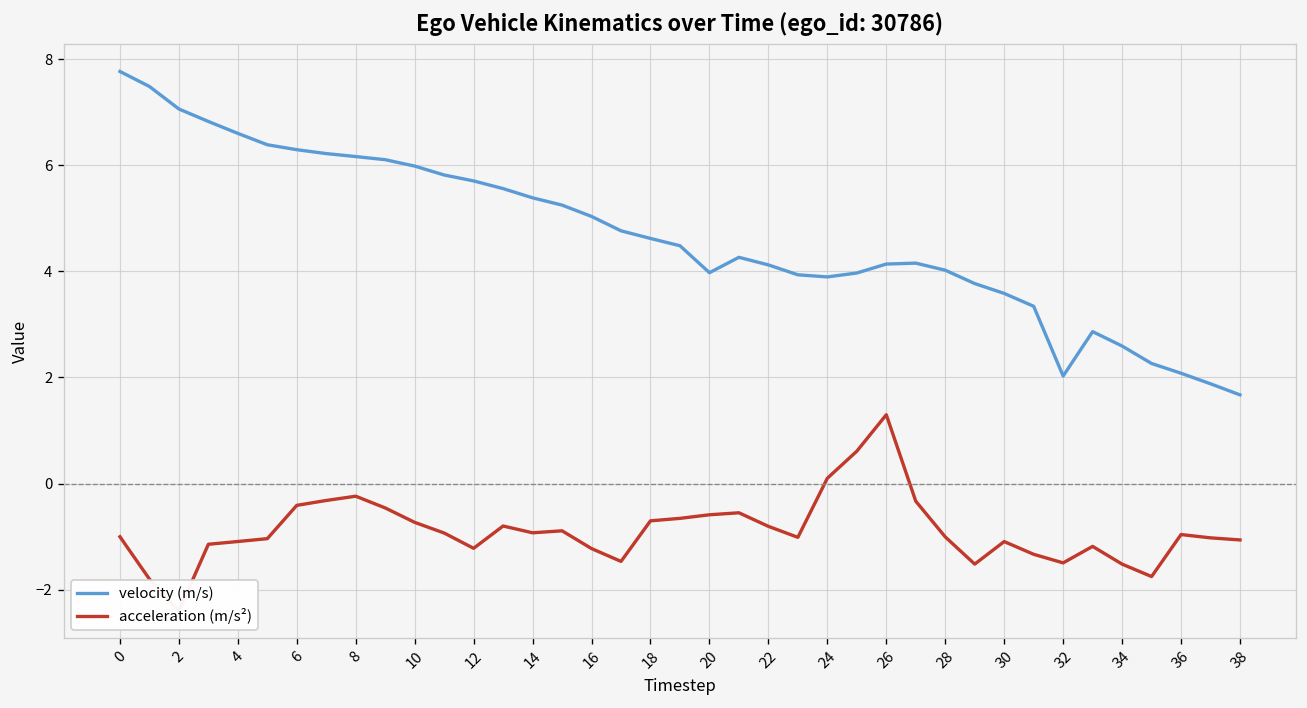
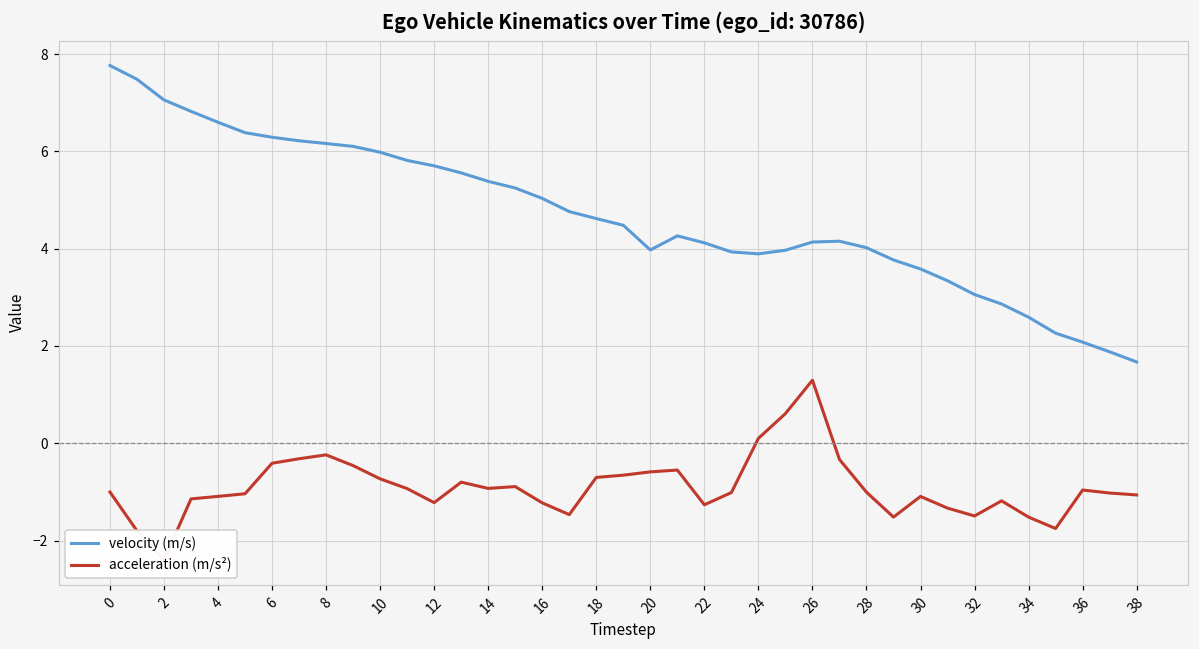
acceleration (m/s²), 22: -0.8 -> -1.3
velocity (m/s), 32: 2.0 -> 3.1
